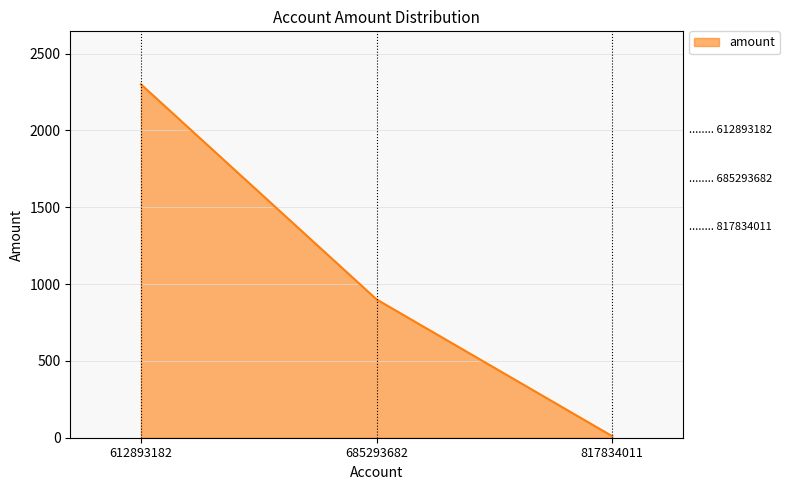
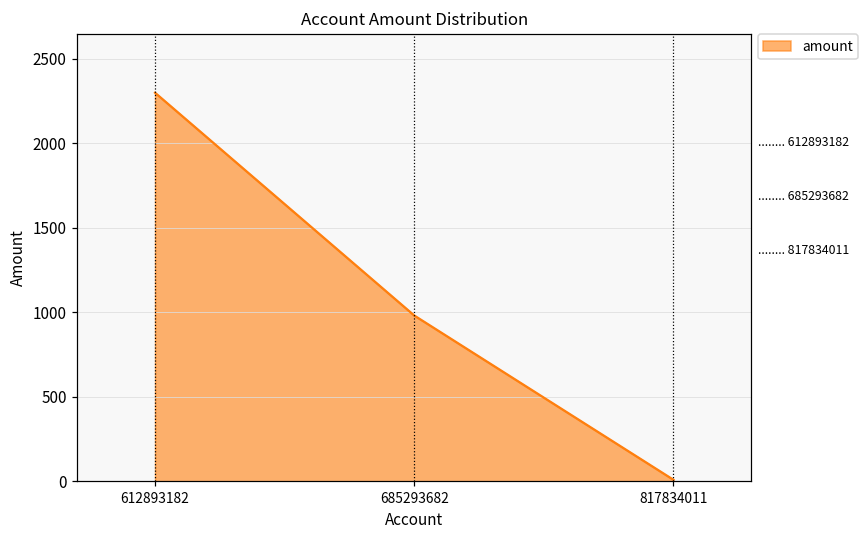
685293682: 900 -> 980
